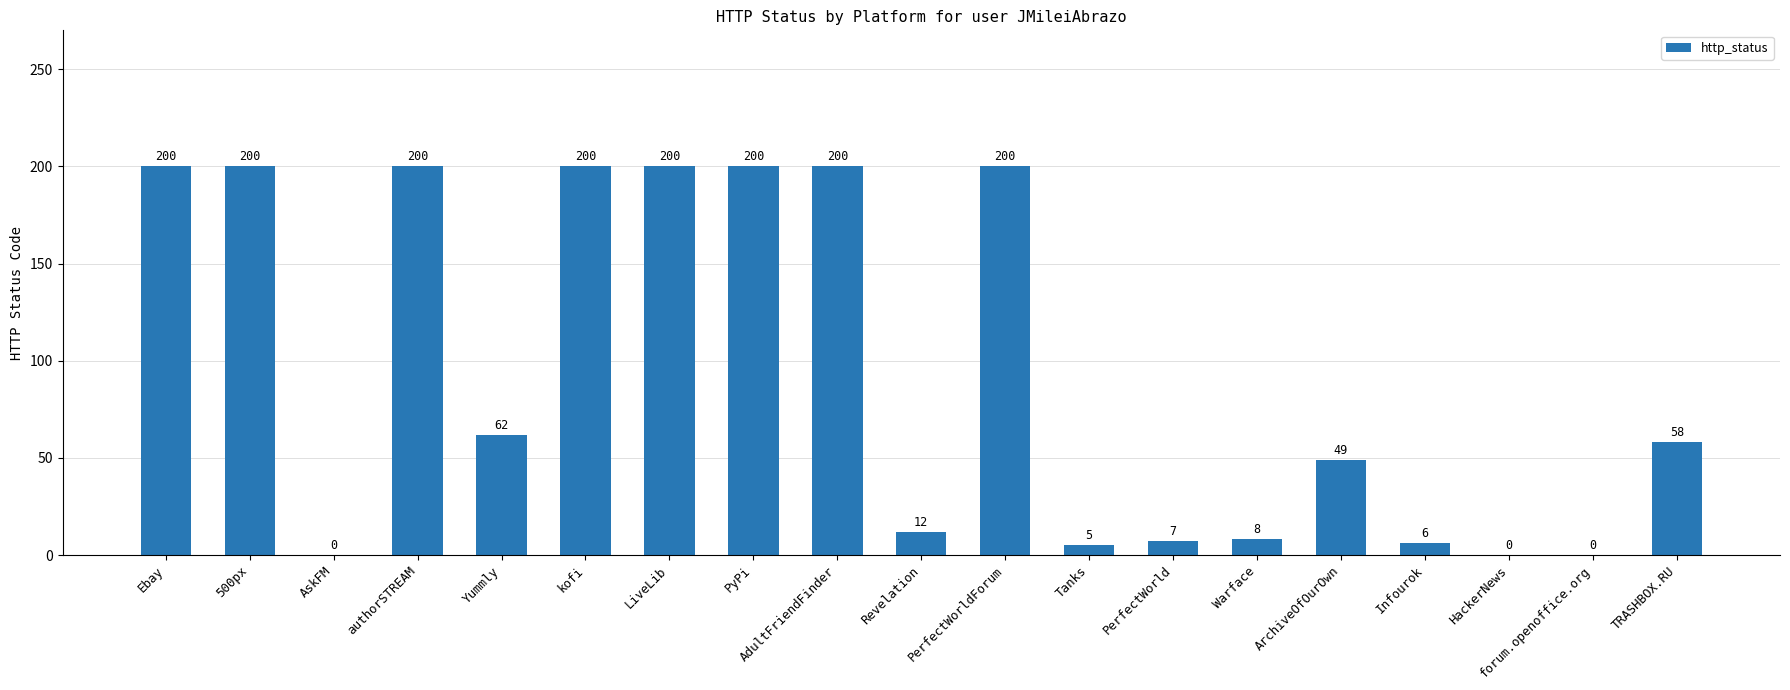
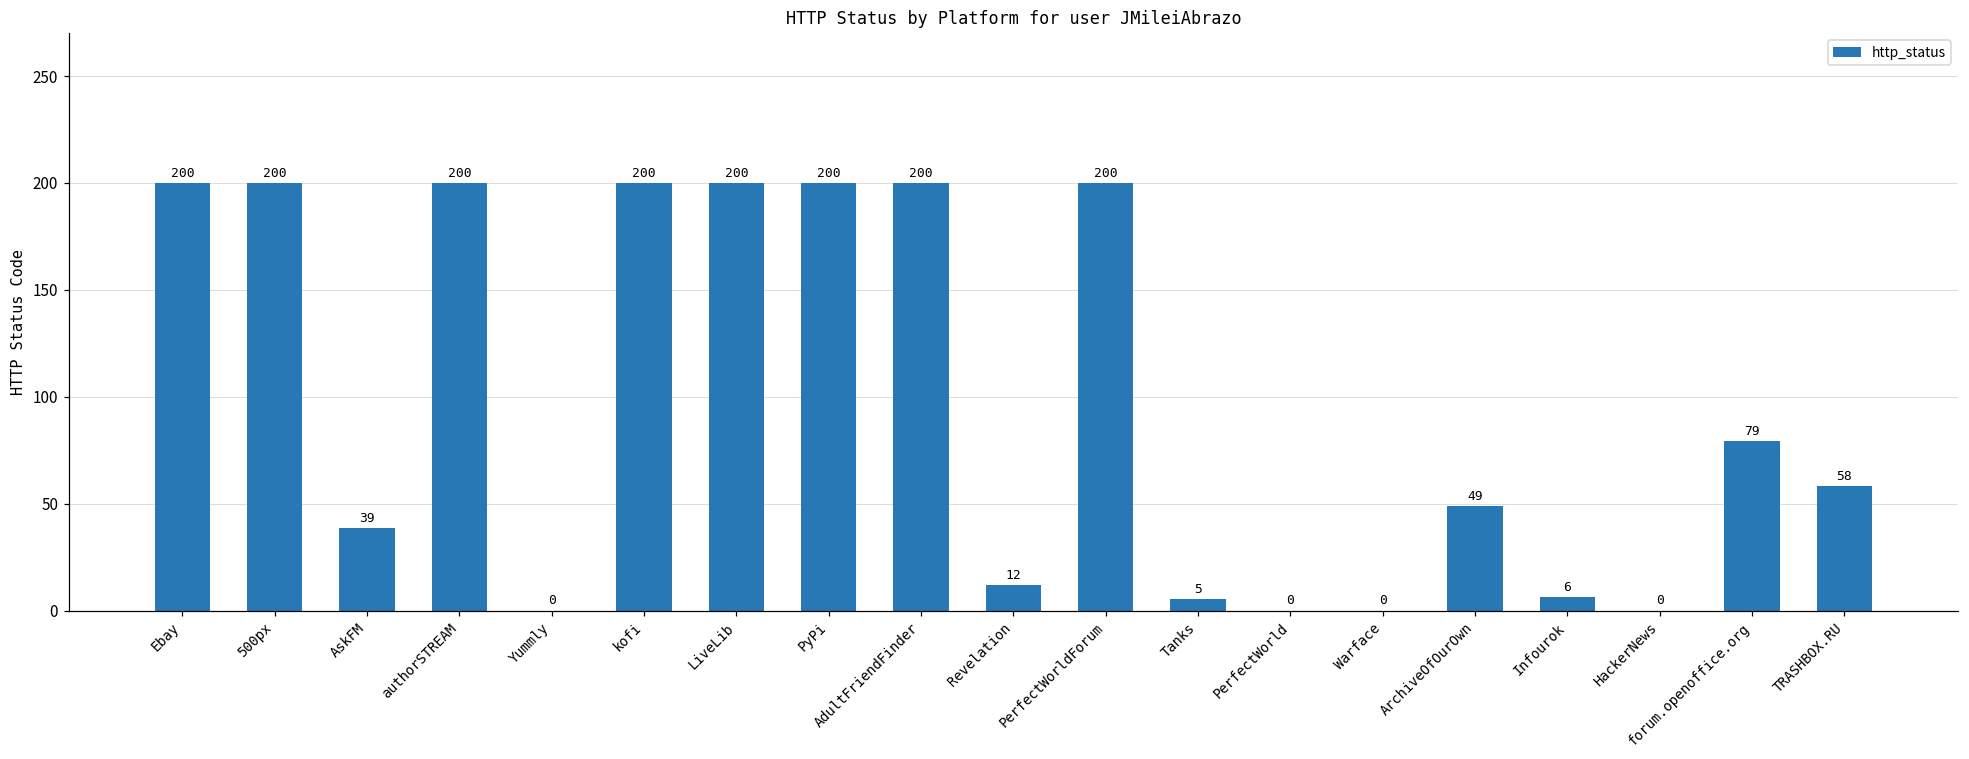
AskFM: 0 -> 39
Yummly: 62 -> 0
PerfectWorld: 7 -> 0
Warface: 8 -> 0
forum.openoffice.org: 0 -> 79
